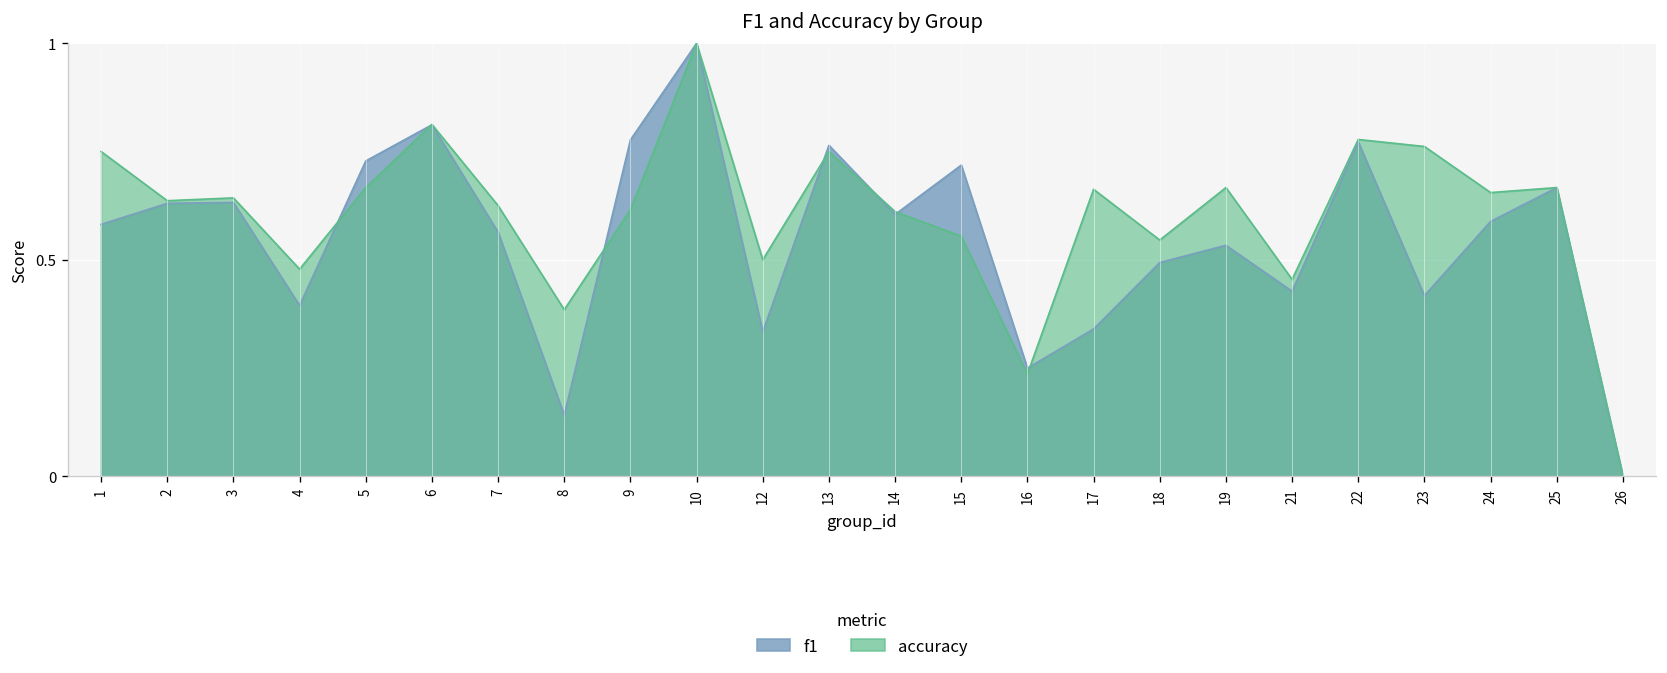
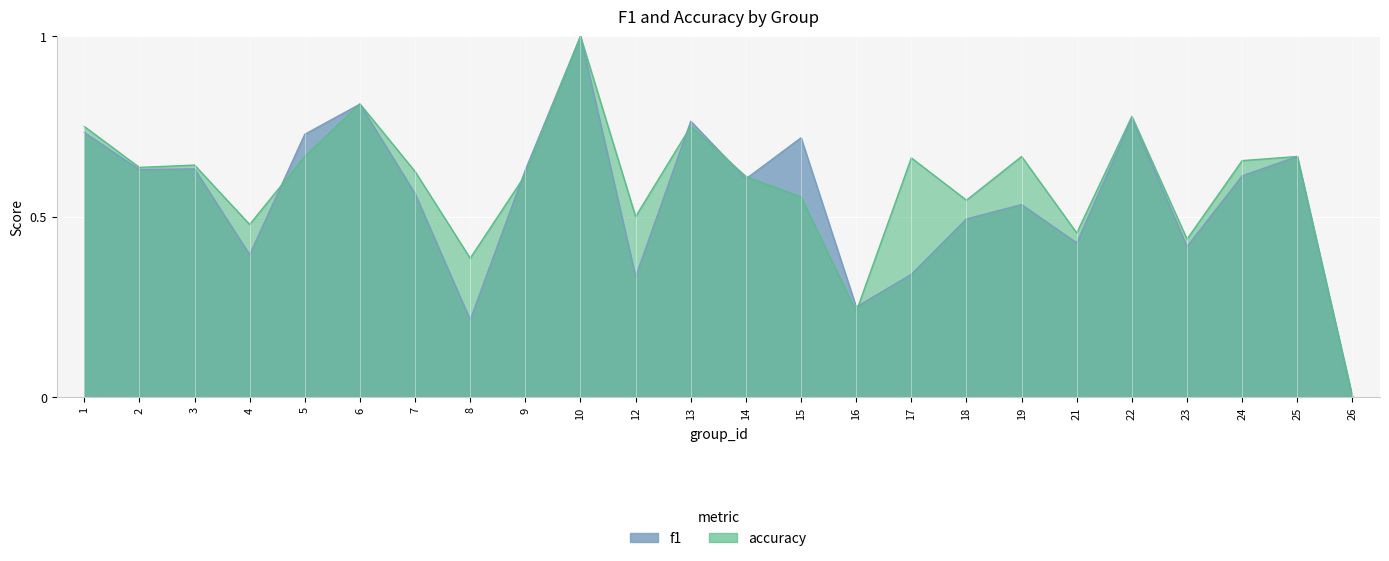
f1, 1: 0.58 -> 0.73
f1, 8: 0.14 -> 0.21
f1, 9: 0.78 -> 0.63
accuracy, 23: 0.76 -> 0.44
f1, 24: 0.59 -> 0.61
